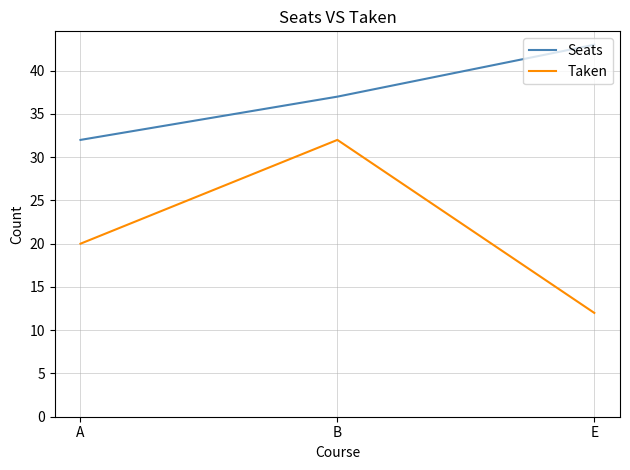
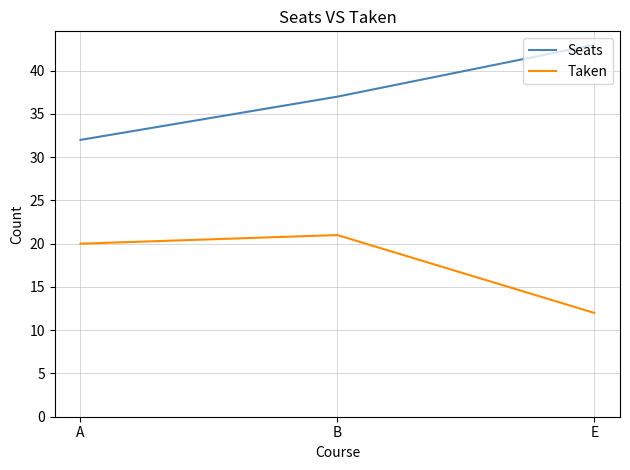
Taken, B: 32 -> 21
